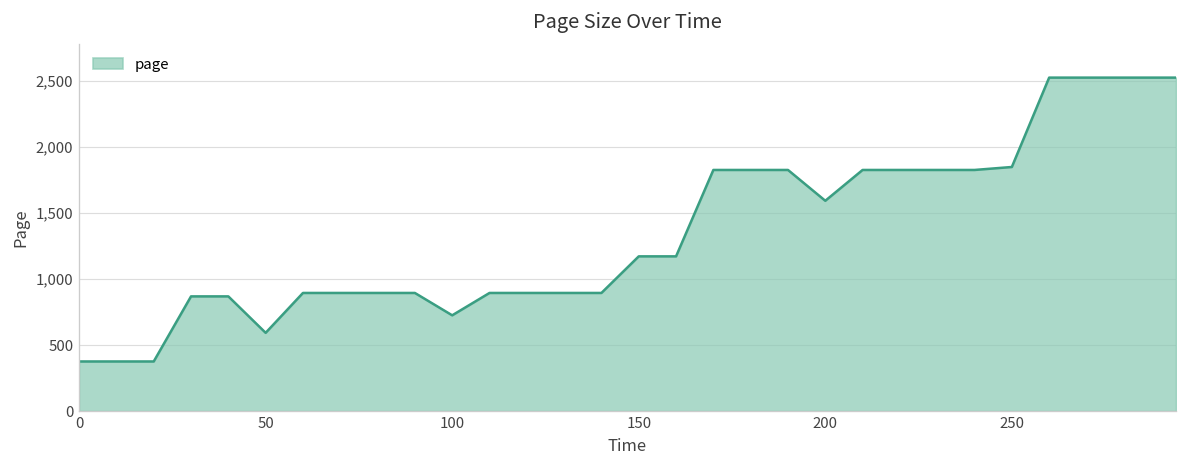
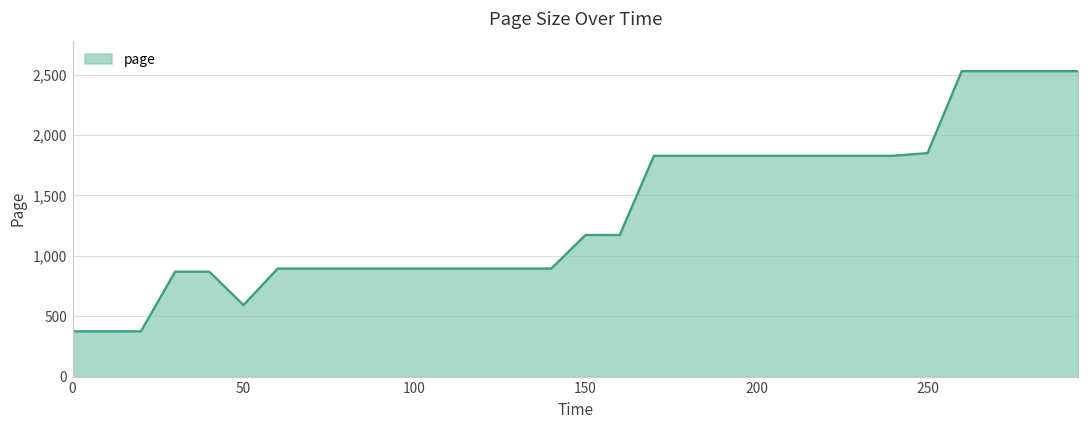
100: 730 -> 900
200: 1,590 -> 1,830
